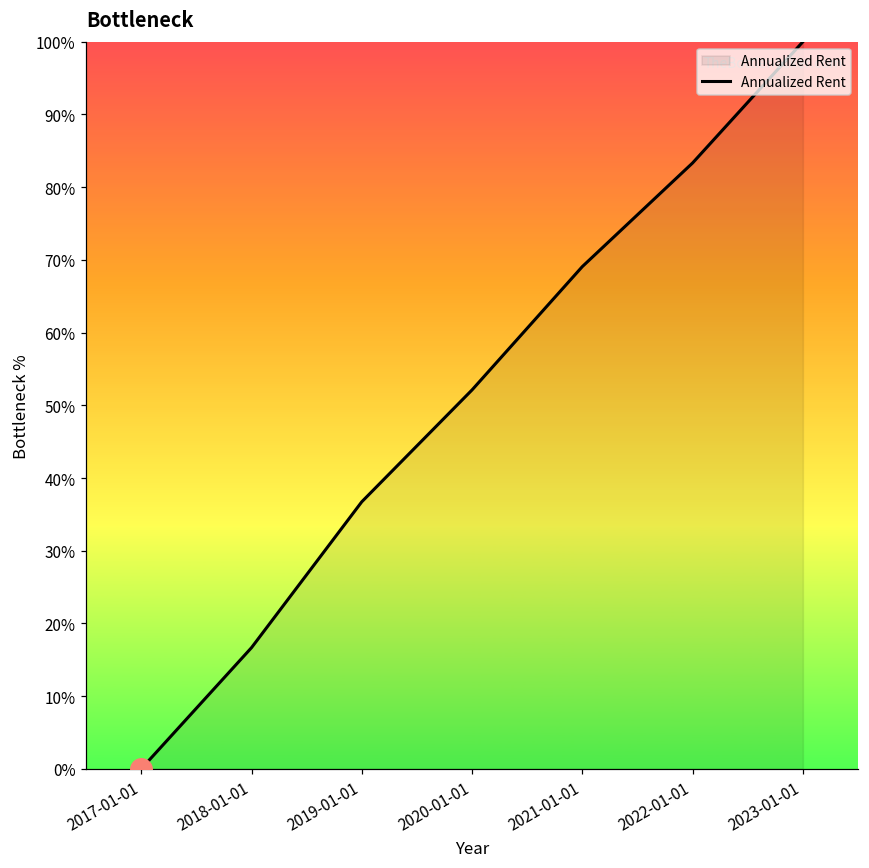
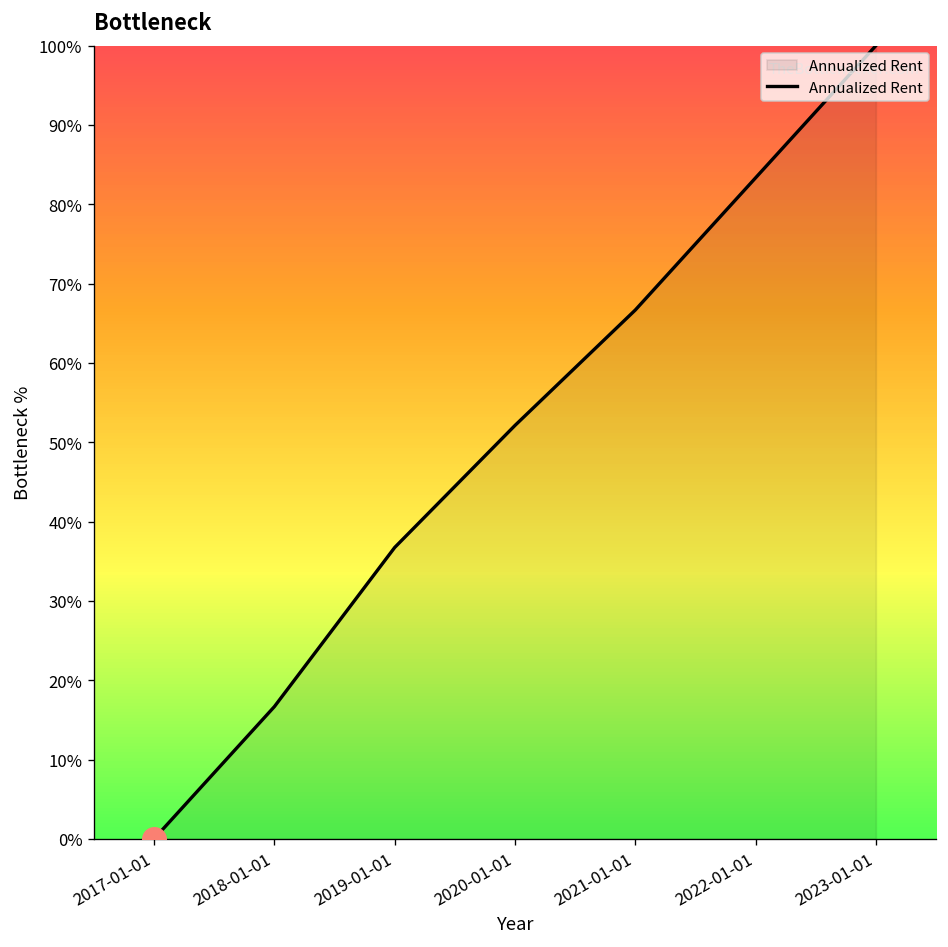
Annualized Rent, 2021-01-01: 69% -> 67%
